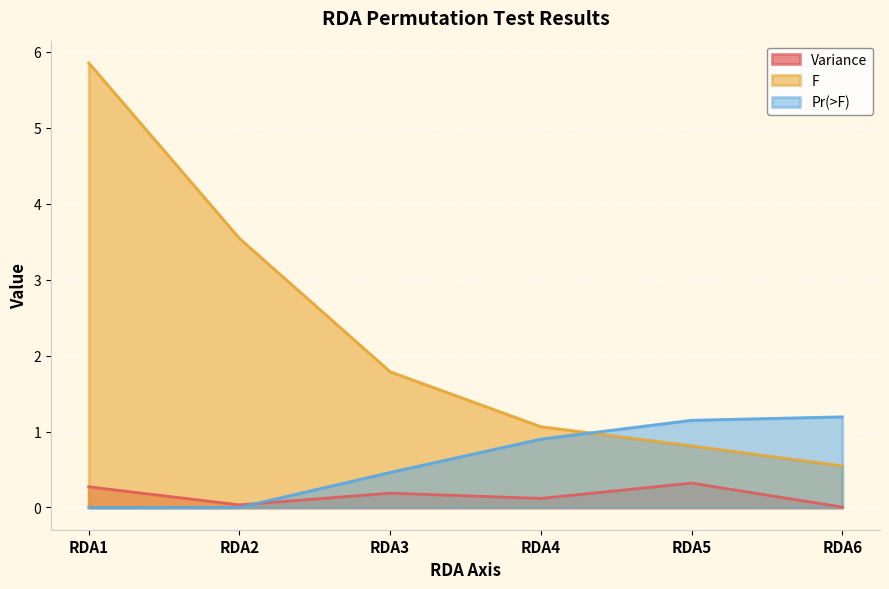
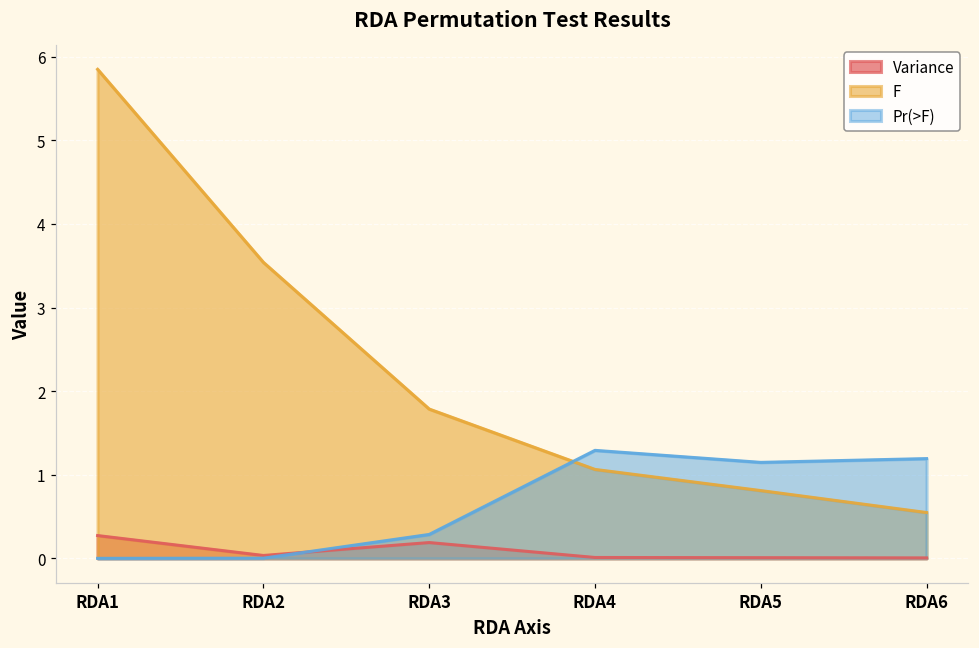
Pr(>F), RDA3: 0.5 -> 0.3
Variance, RDA4: 0.1 -> 0.0
Pr(>F), RDA4: 0.9 -> 1.3
Variance, RDA5: 0.3 -> 0.0
